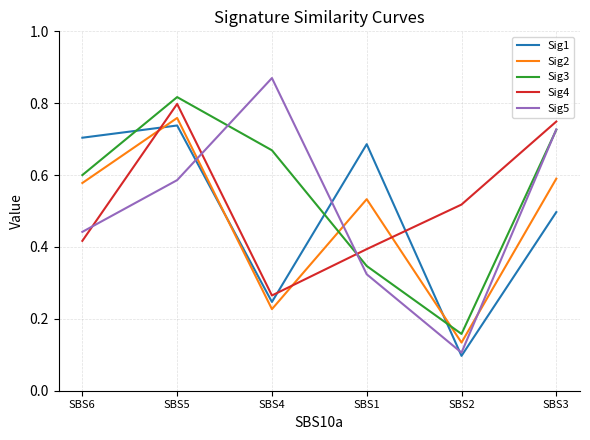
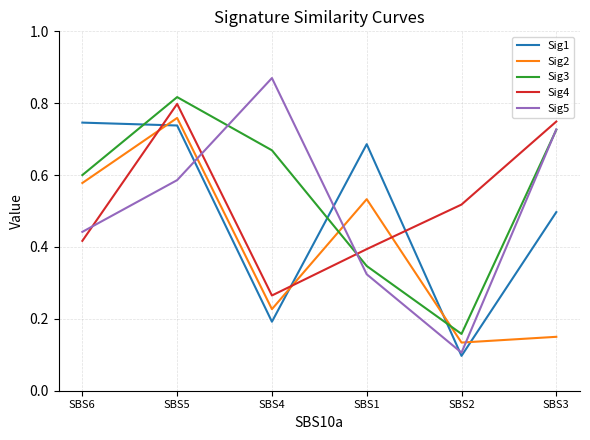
Sig1, SBS6: 0.70 -> 0.75
Sig1, SBS4: 0.25 -> 0.19
Sig2, SBS3: 0.59 -> 0.15
